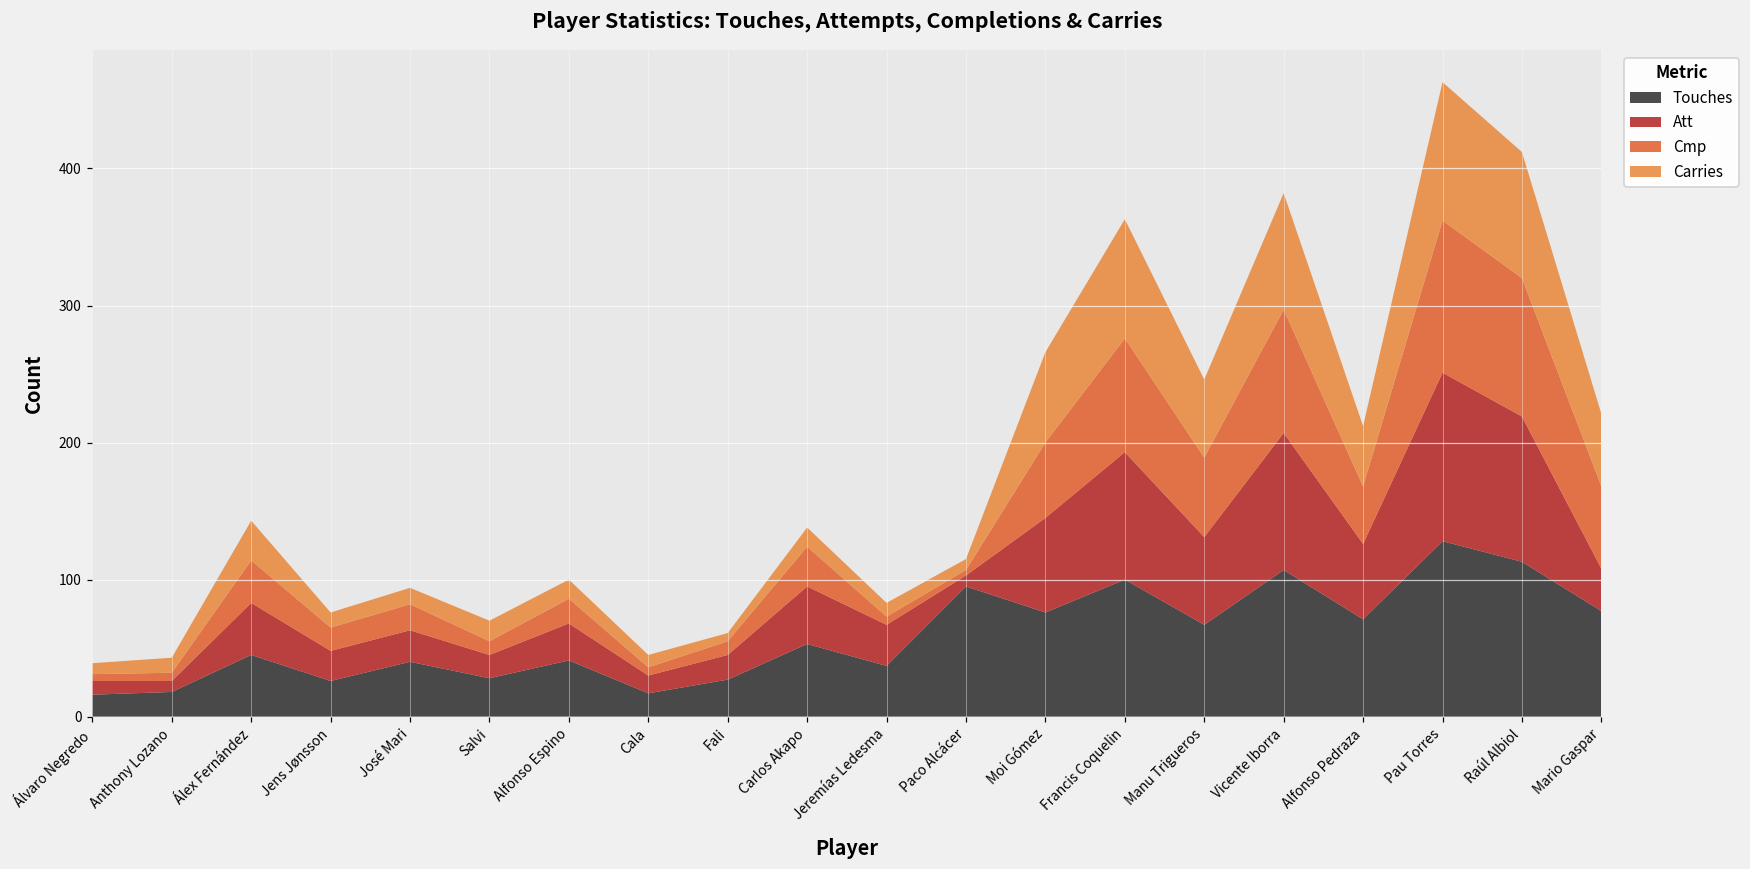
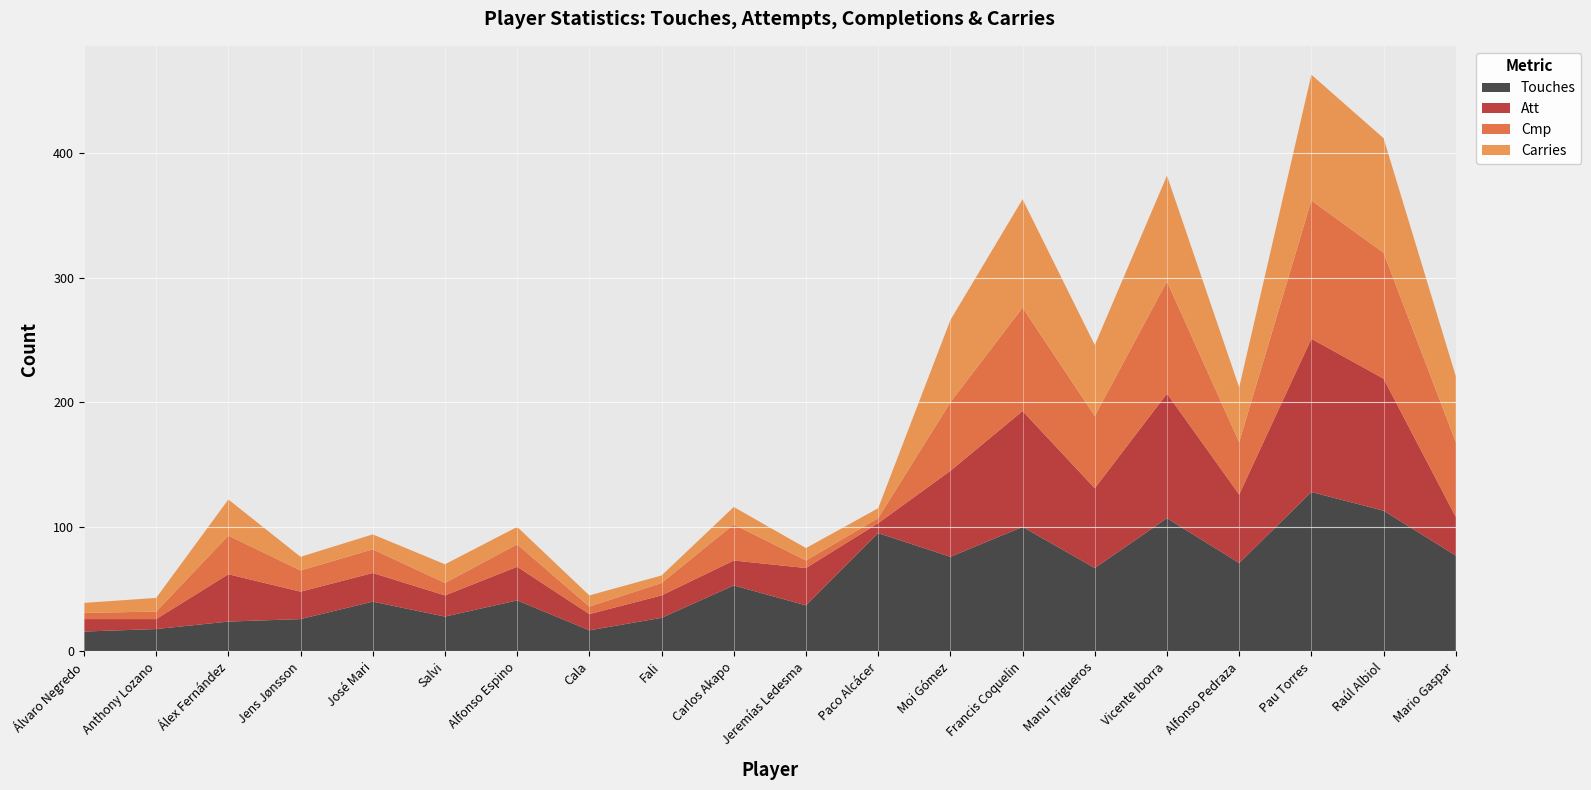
Touches, Álex Fernández: 45 -> 24
Att, Carlos Akapo: 42 -> 20
